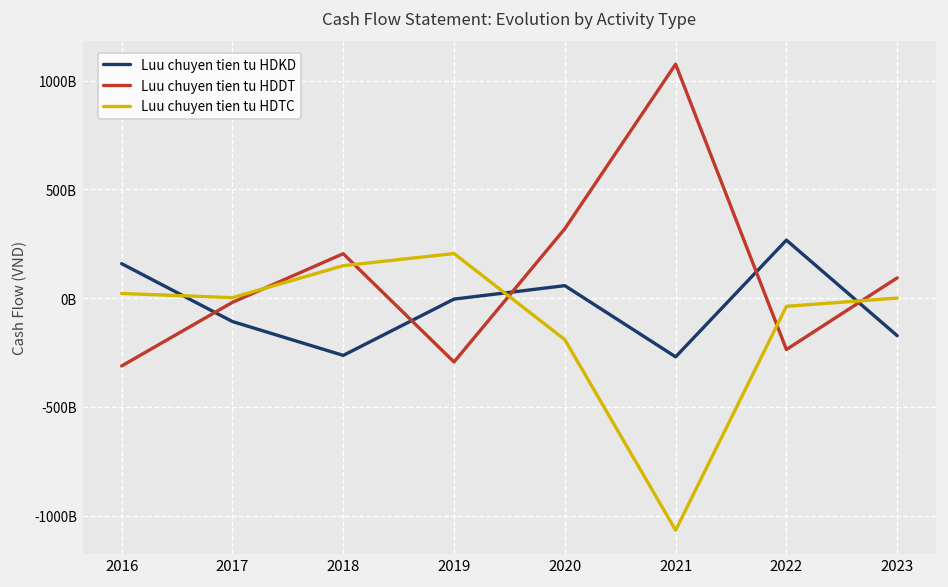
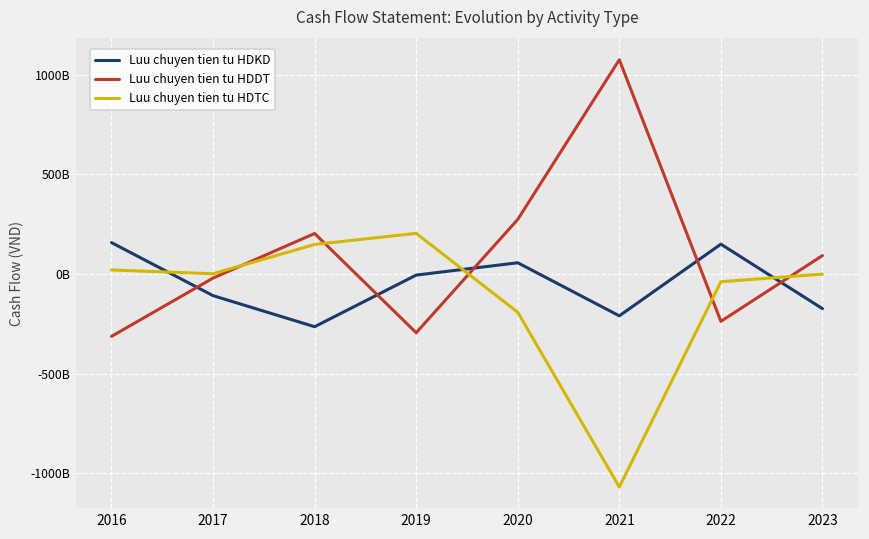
Luu chuyen tien tu HDDT, 2020: 320000000000 -> 270000000000
Luu chuyen tien tu HDKD, 2021: -270000000000 -> -210000000000
Luu chuyen tien tu HDKD, 2022: 270000000000 -> 150000000000
